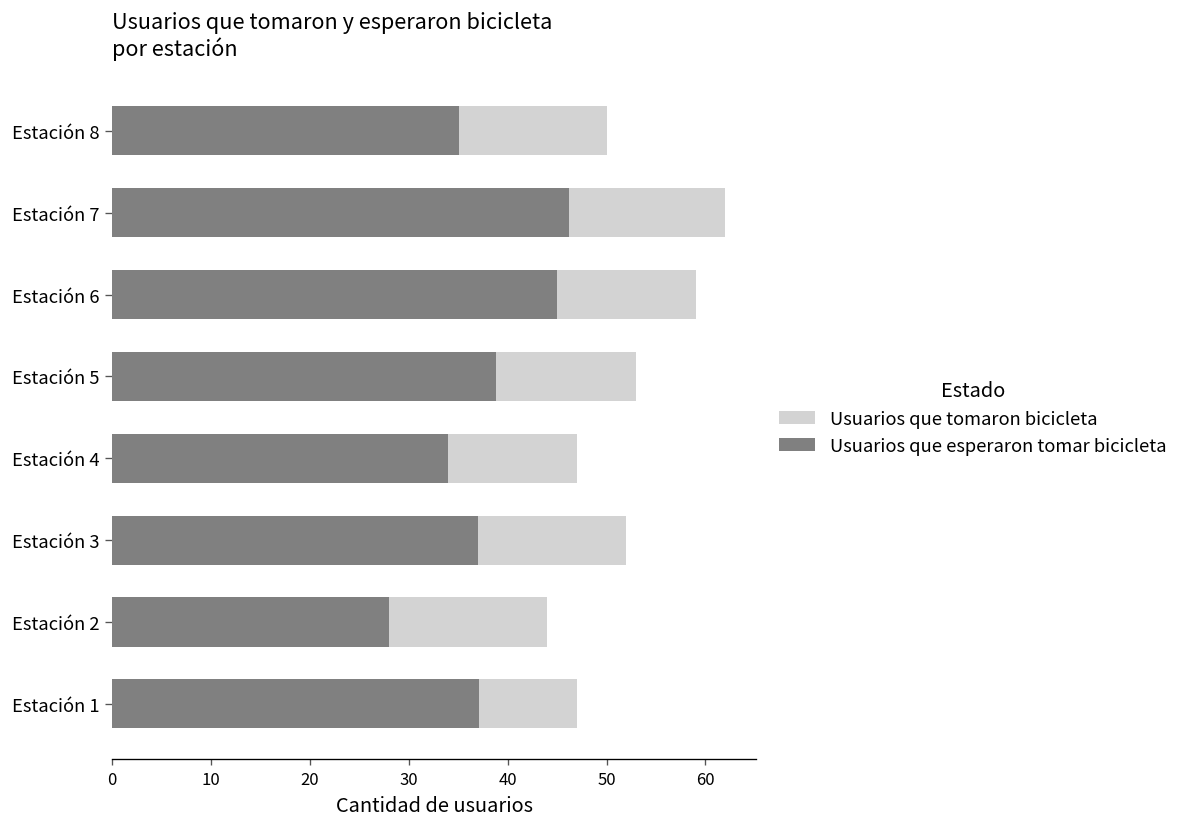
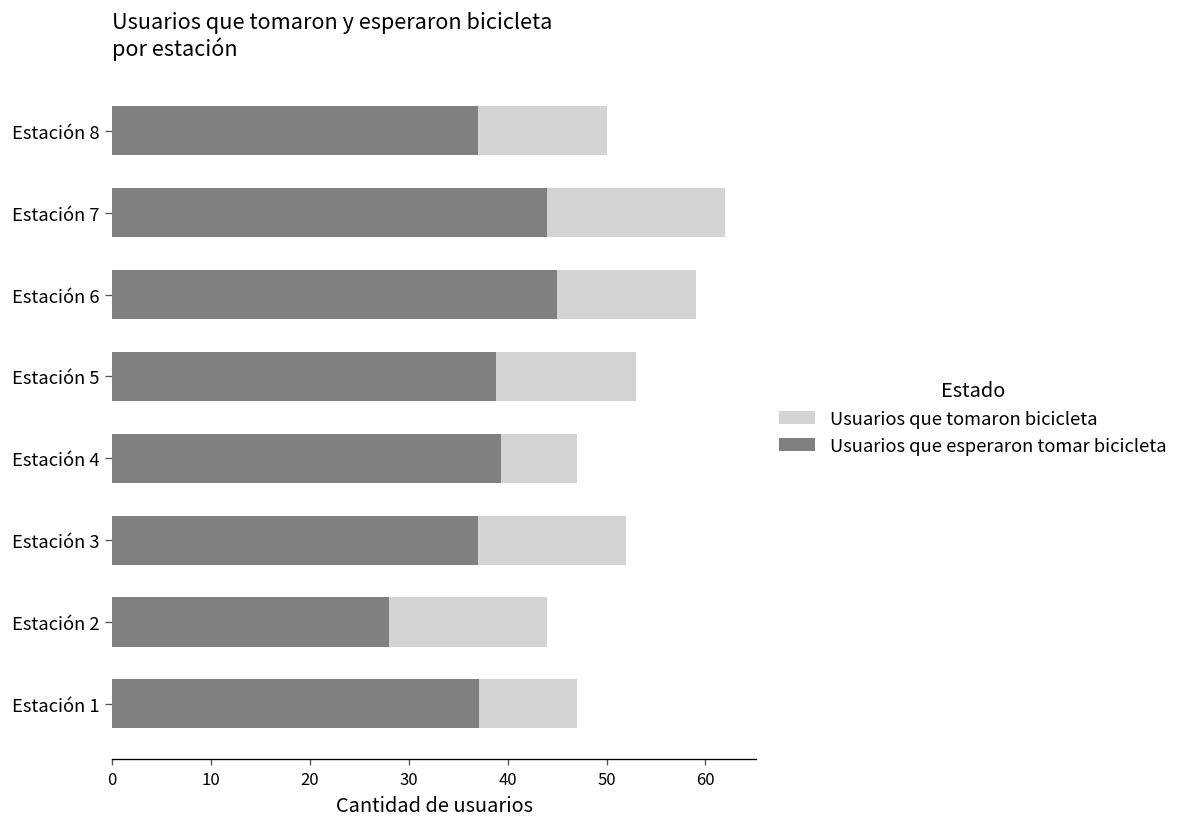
Usuarios que esperaron tomar bicicleta, Estación 8: 35 -> 37
Usuarios que esperaron tomar bicicleta, Estación 7: 46 -> 44
Usuarios que esperaron tomar bicicleta, Estación 4: 34 -> 39
